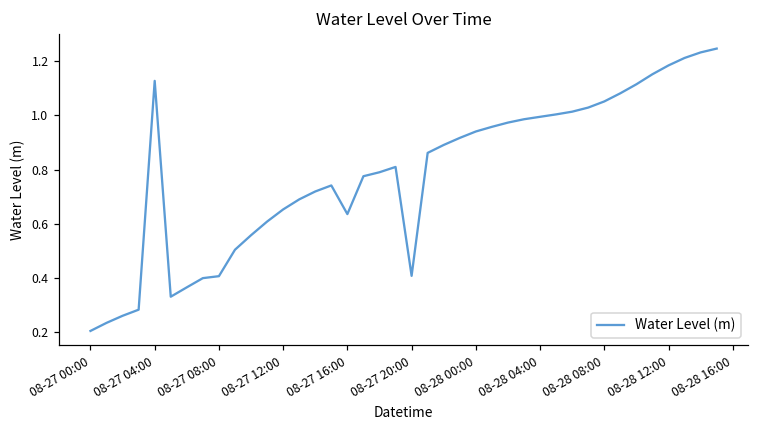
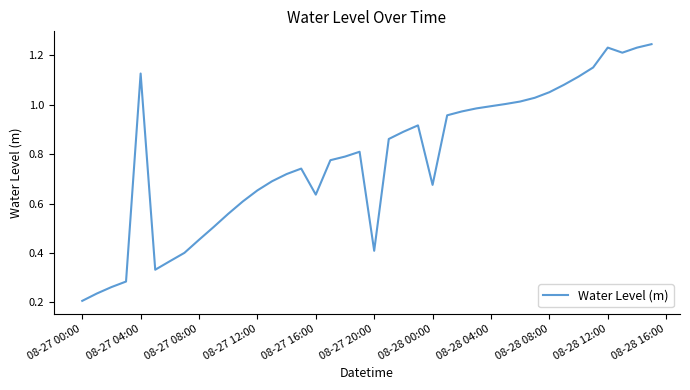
08-27 08:00: 0.41 -> 0.45
08-28 00:00: 0.94 -> 0.68
08-28 12:00: 1.18 -> 1.23
